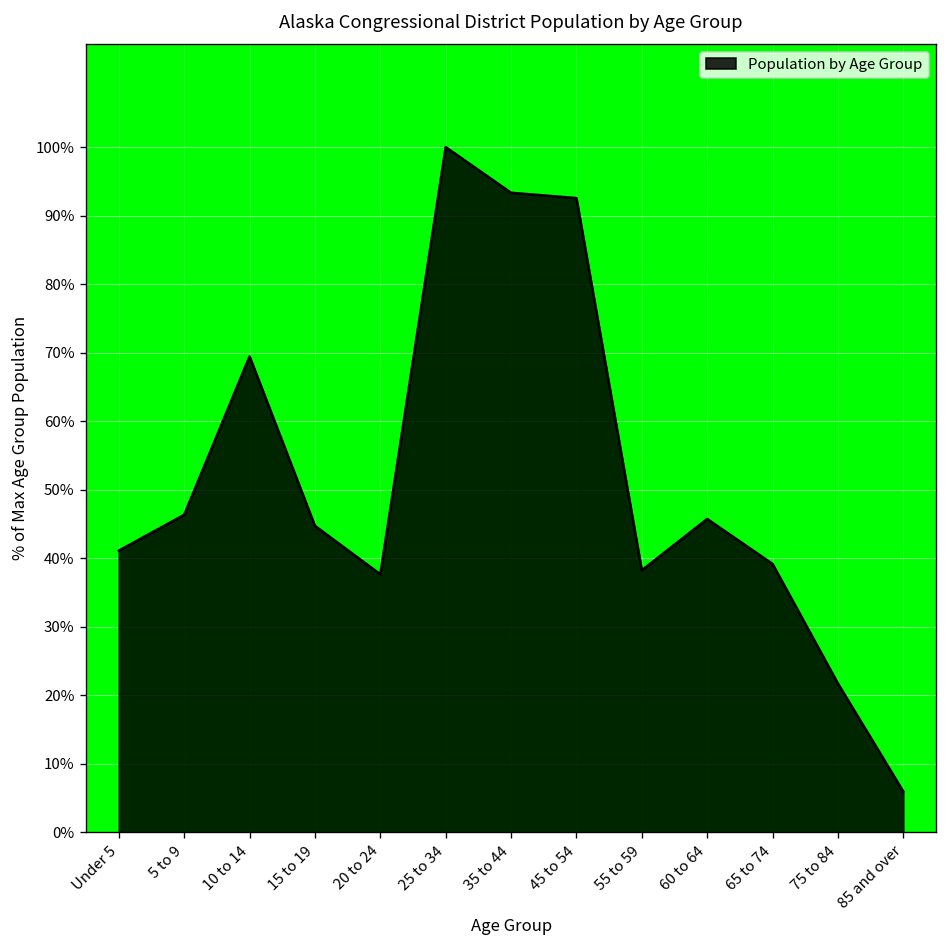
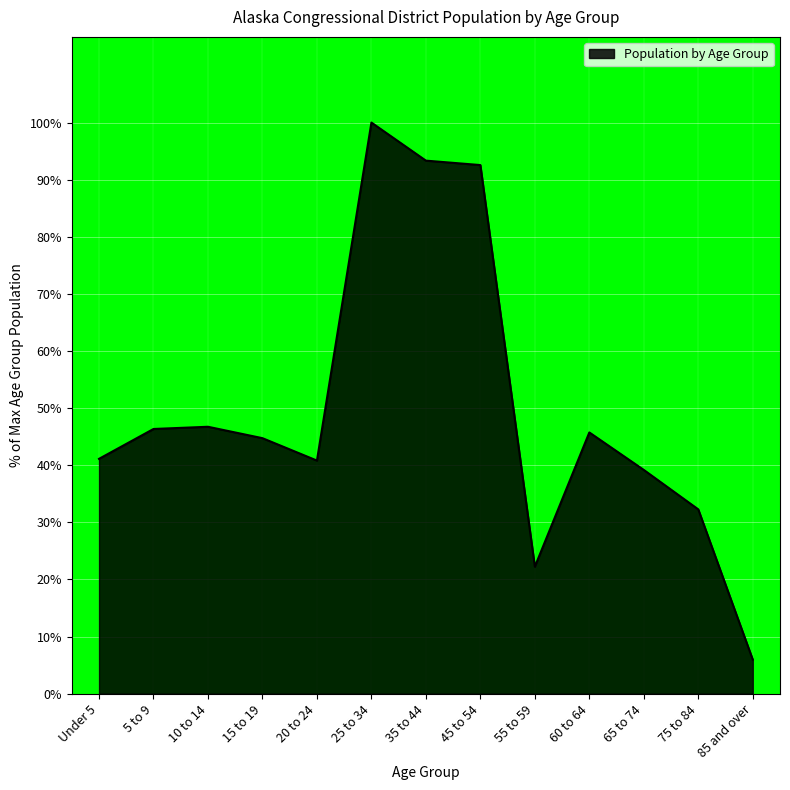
10 to 14: 69% -> 47%
20 to 24: 38% -> 41%
55 to 59: 38% -> 22%
75 to 84: 22% -> 32%
